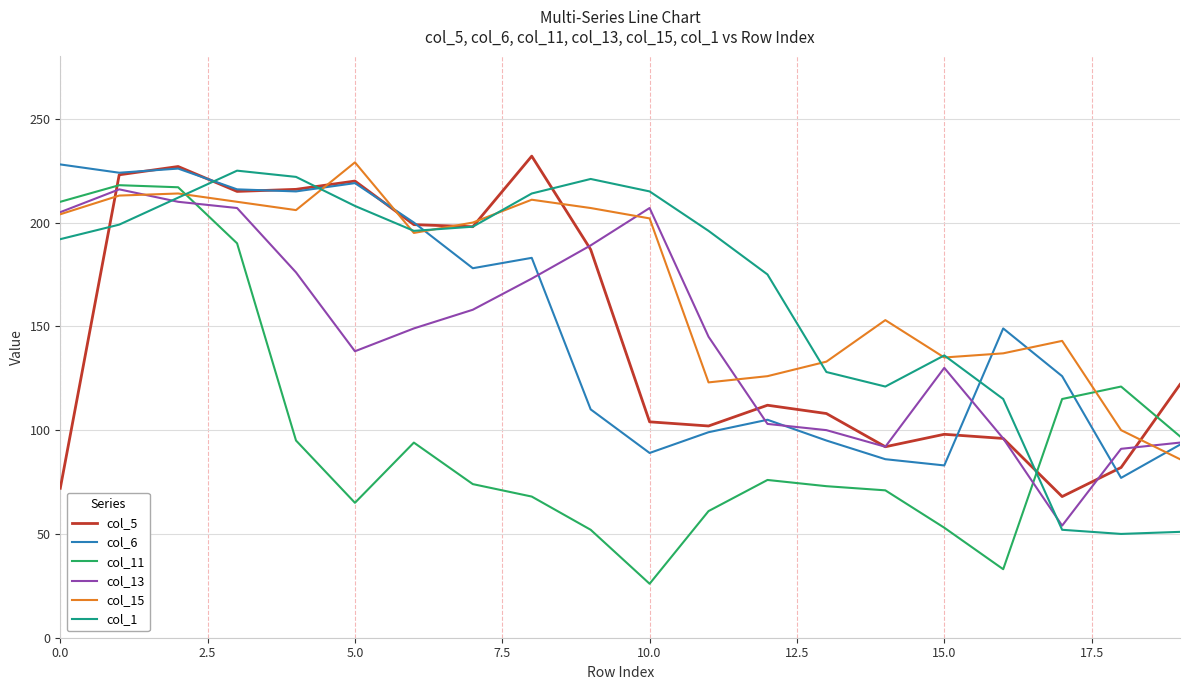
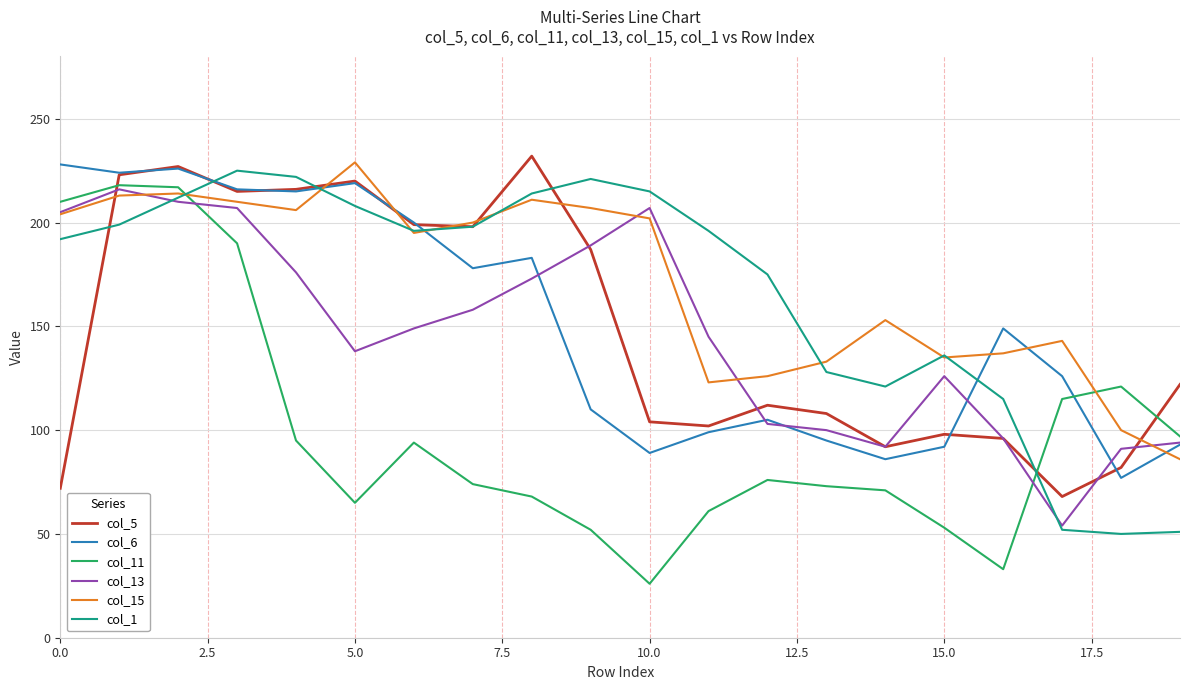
col_6, 15.0: 83 -> 92
col_13, 15.0: 130 -> 126
